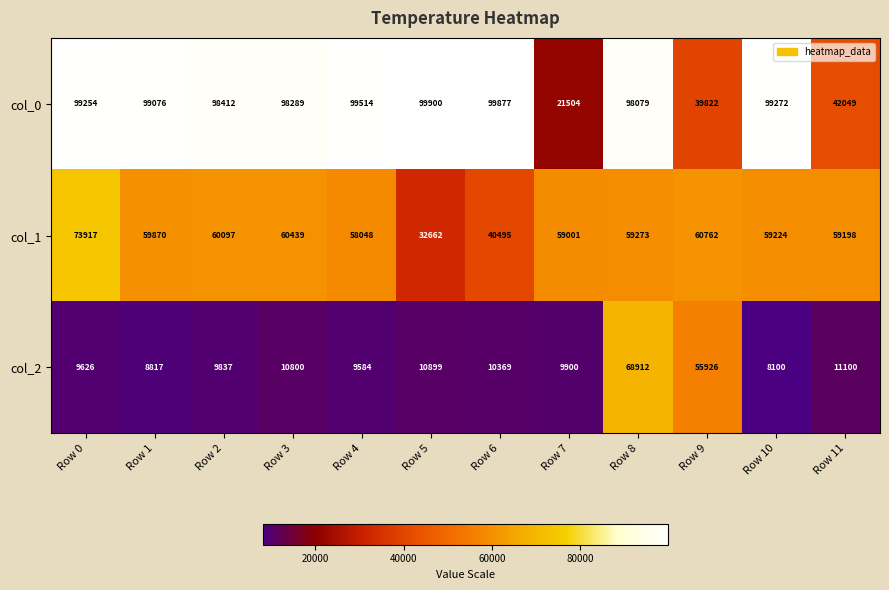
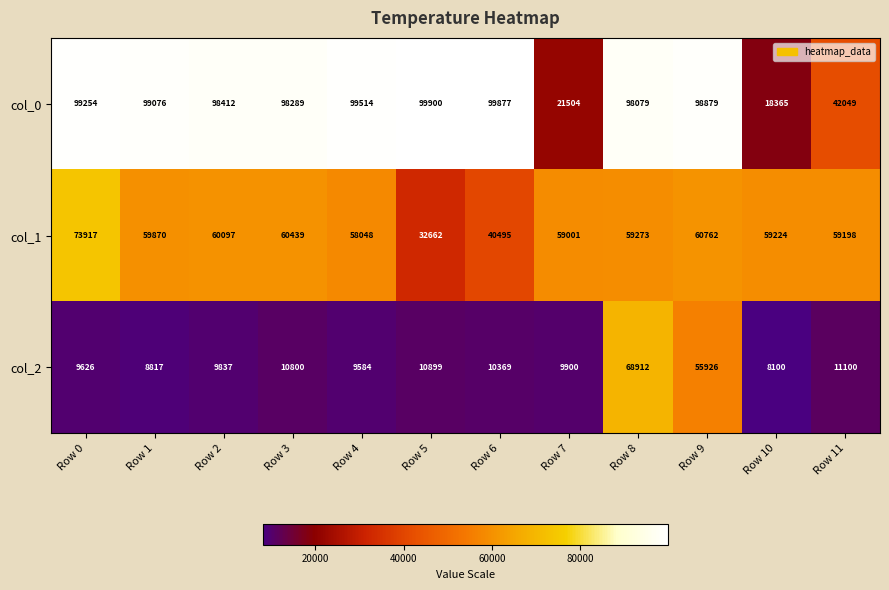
col_0, Row 9: 39822 -> 98879
col_0, Row 10: 99272 -> 18365
